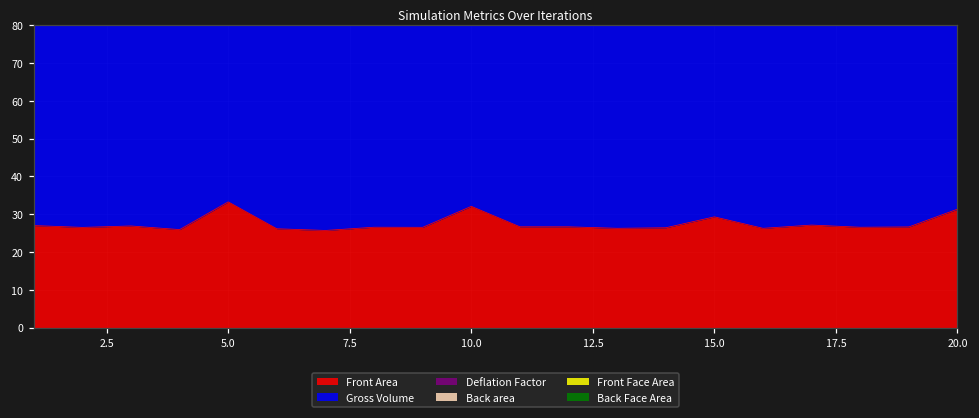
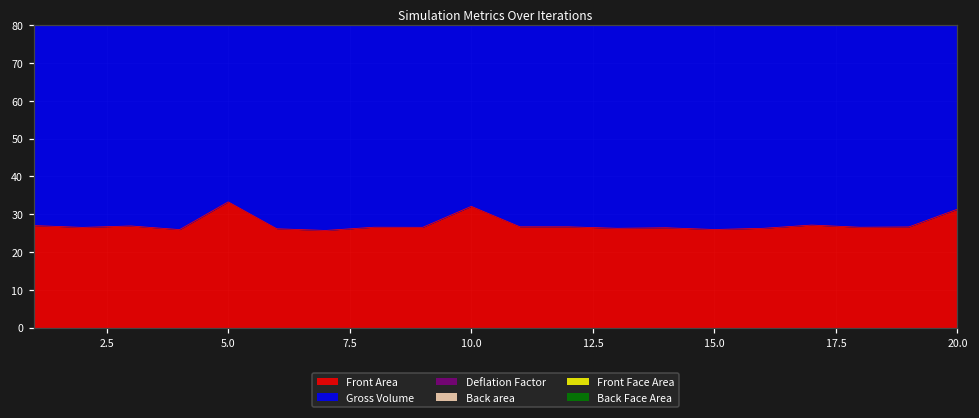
Front Area, 15.0: 29 -> 26
